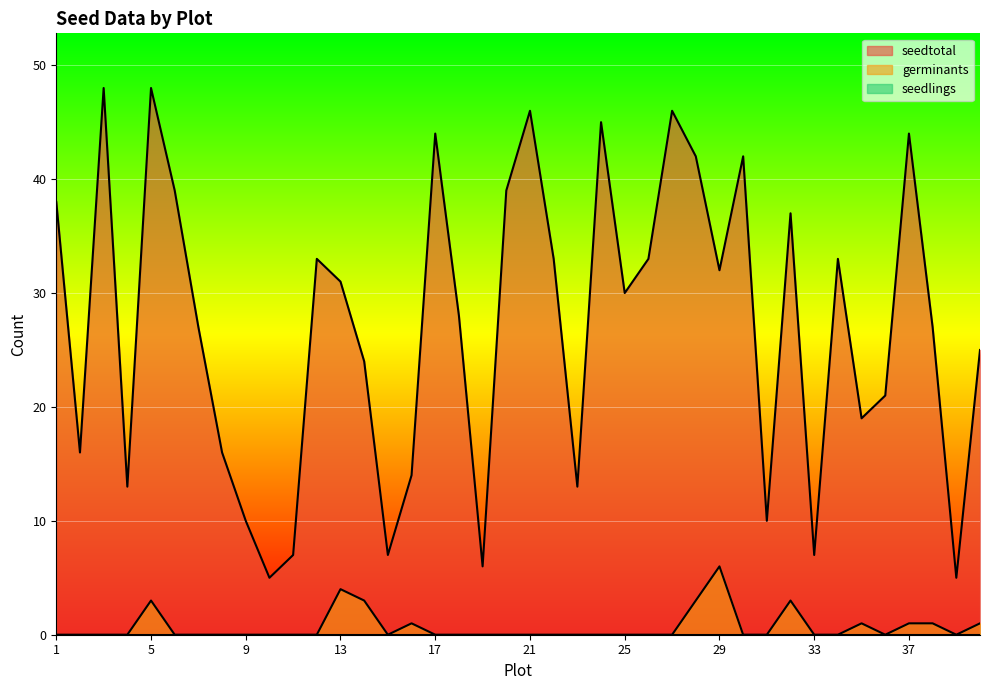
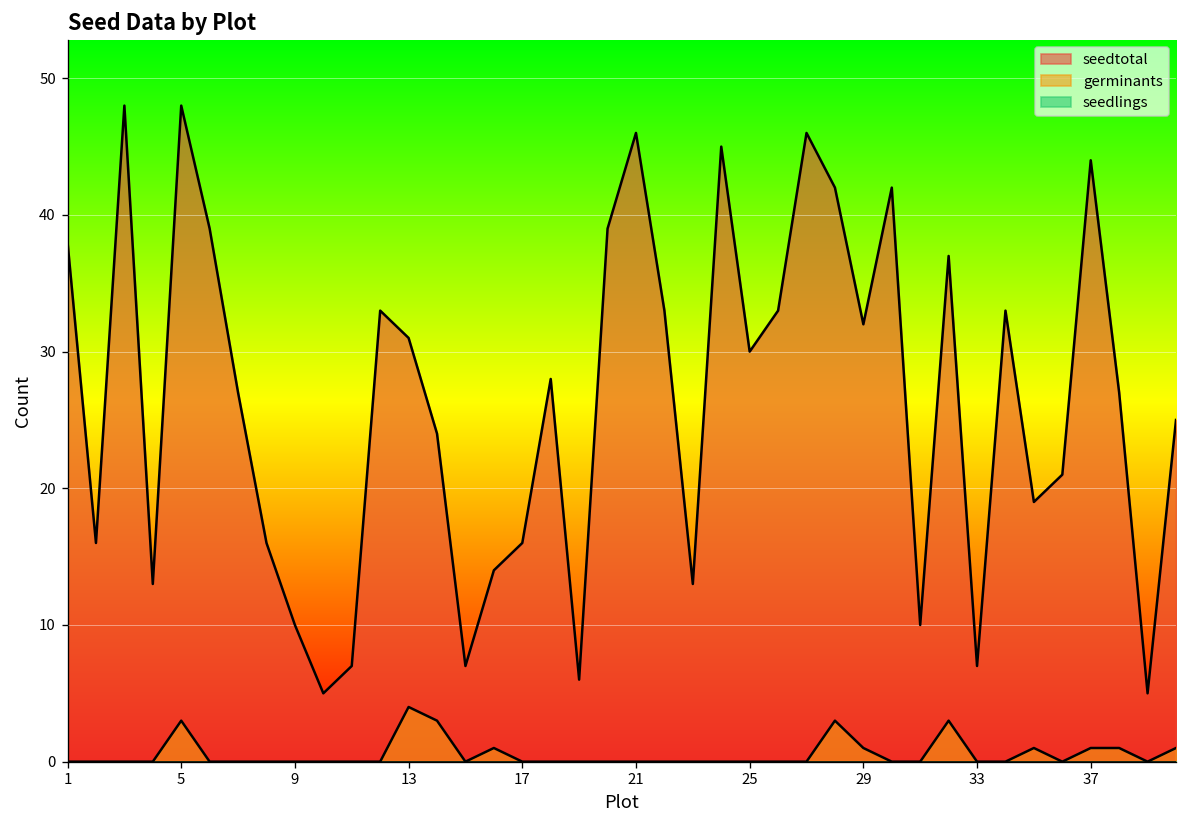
seedtotal, 17: 44 -> 16
germinants, 29: 6 -> 1
